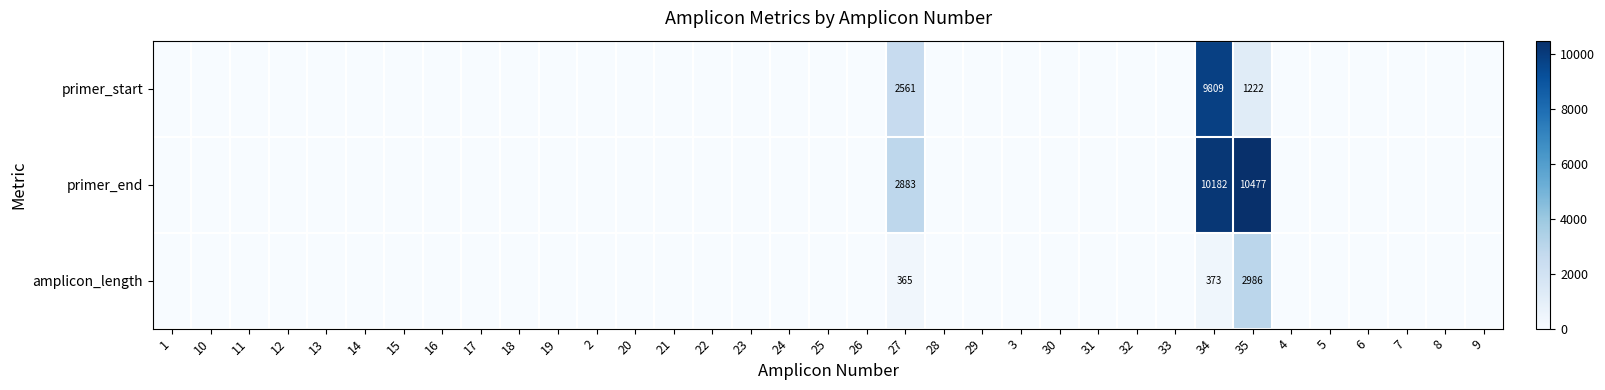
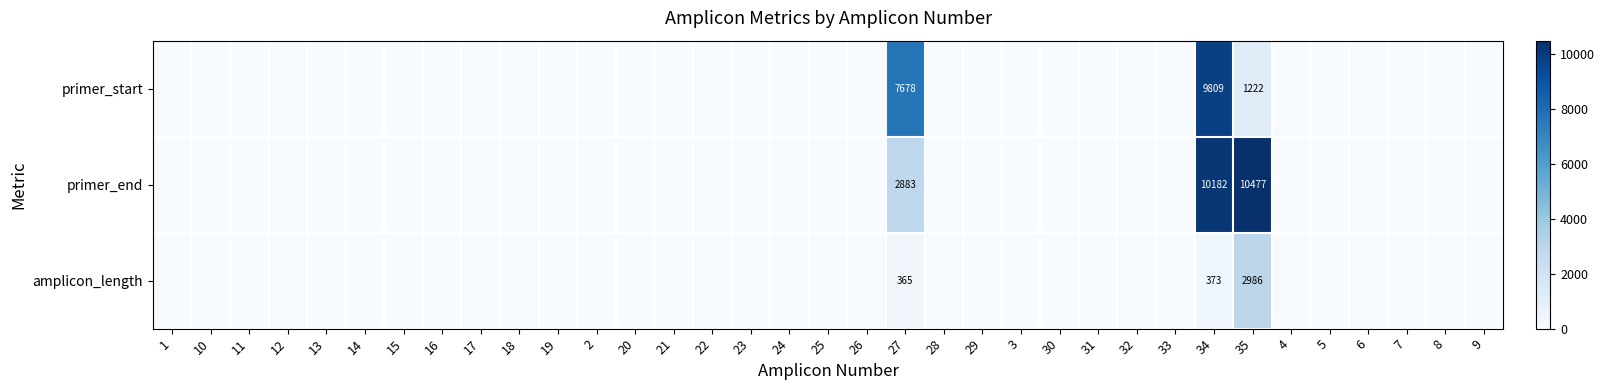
primer_start, 27: 2561 -> 7678
